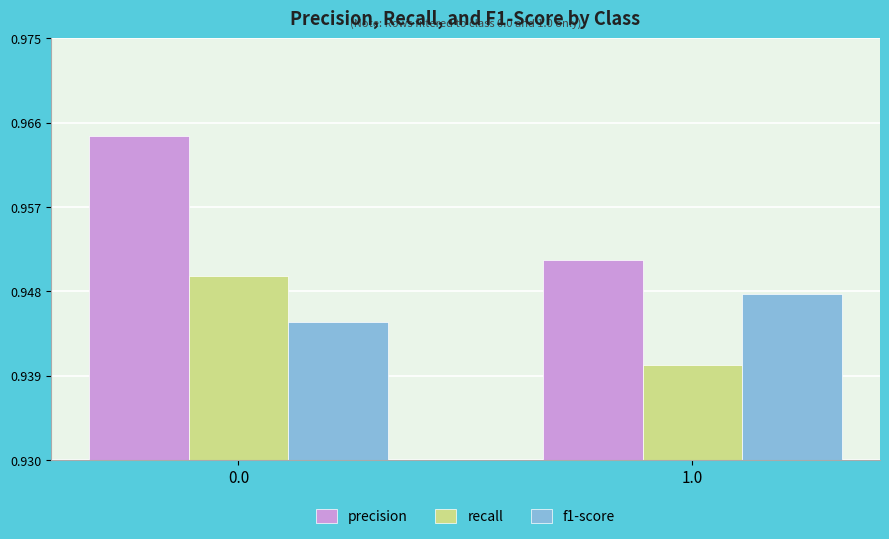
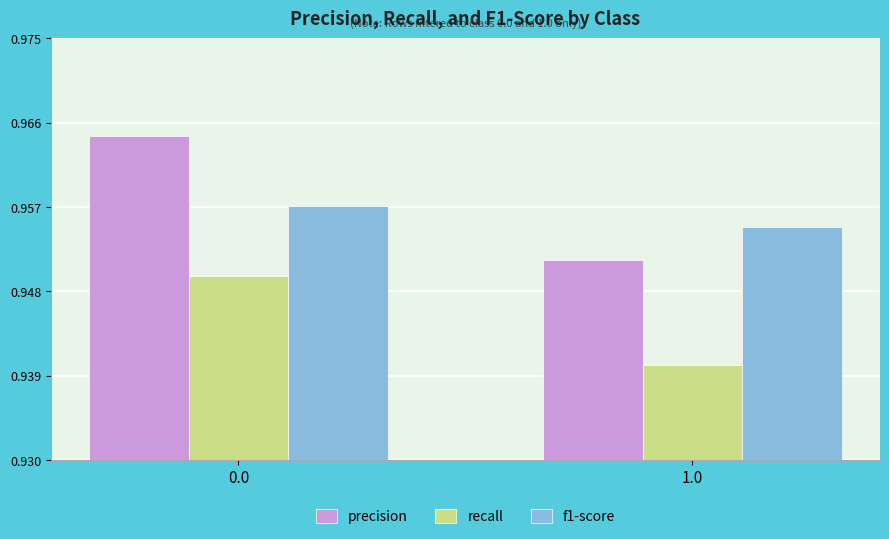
f1-score, 0.0: 0.945 -> 0.957
f1-score, 1.0: 0.948 -> 0.955
